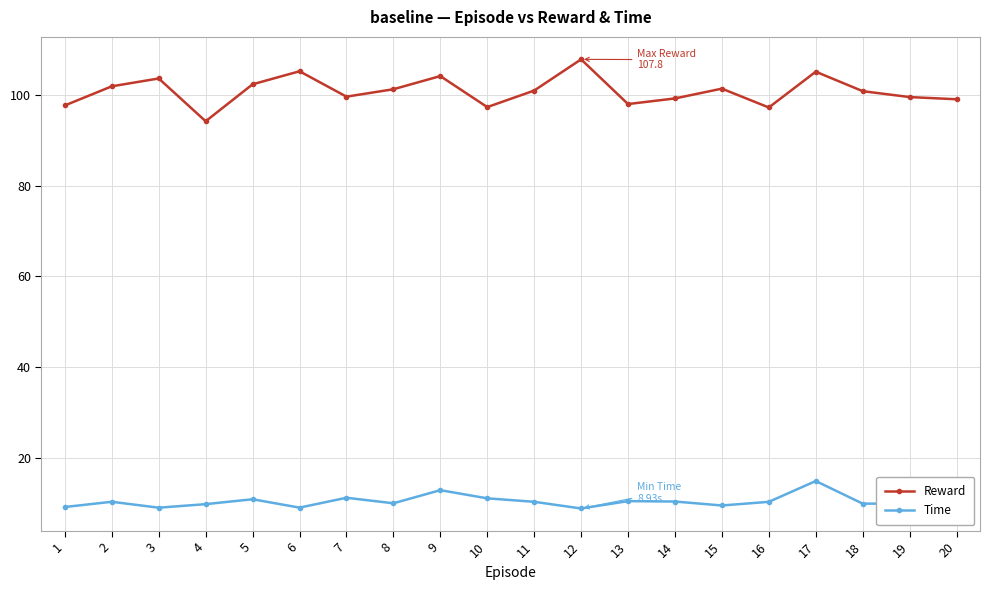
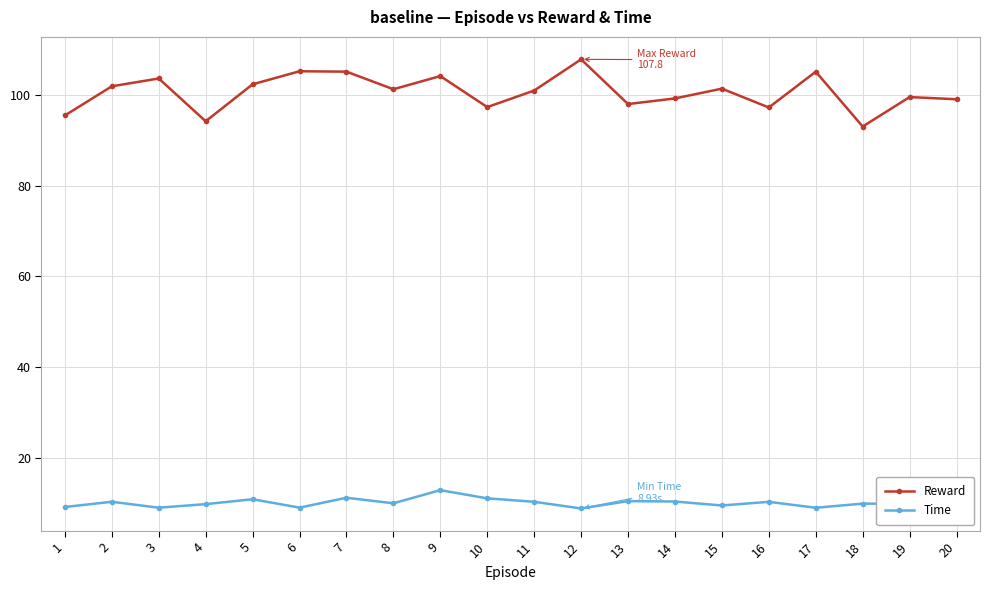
Reward, 1: 98 -> 95
Reward, 7: 100 -> 105
Time, 17: 15 -> 9
Reward, 18: 101 -> 93
